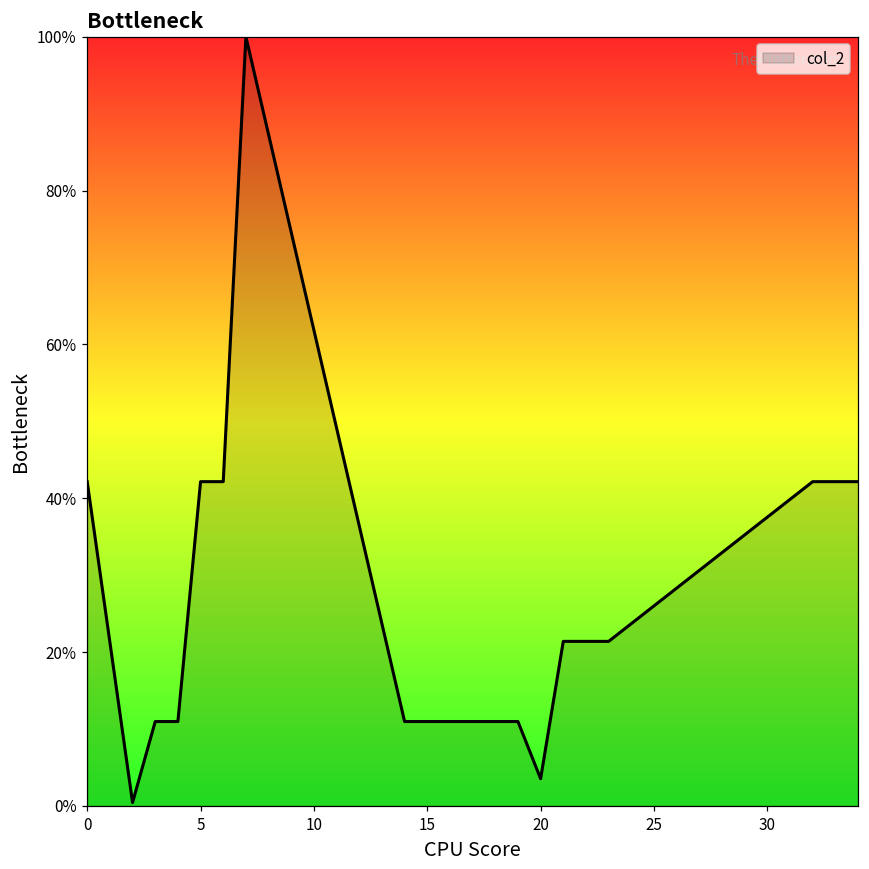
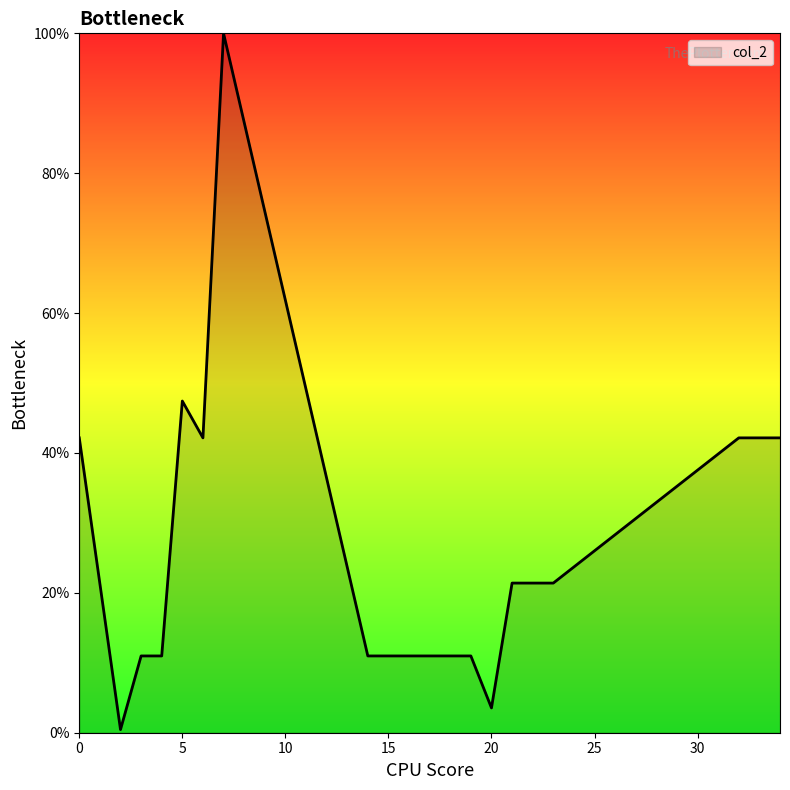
5: 42% -> 47%
